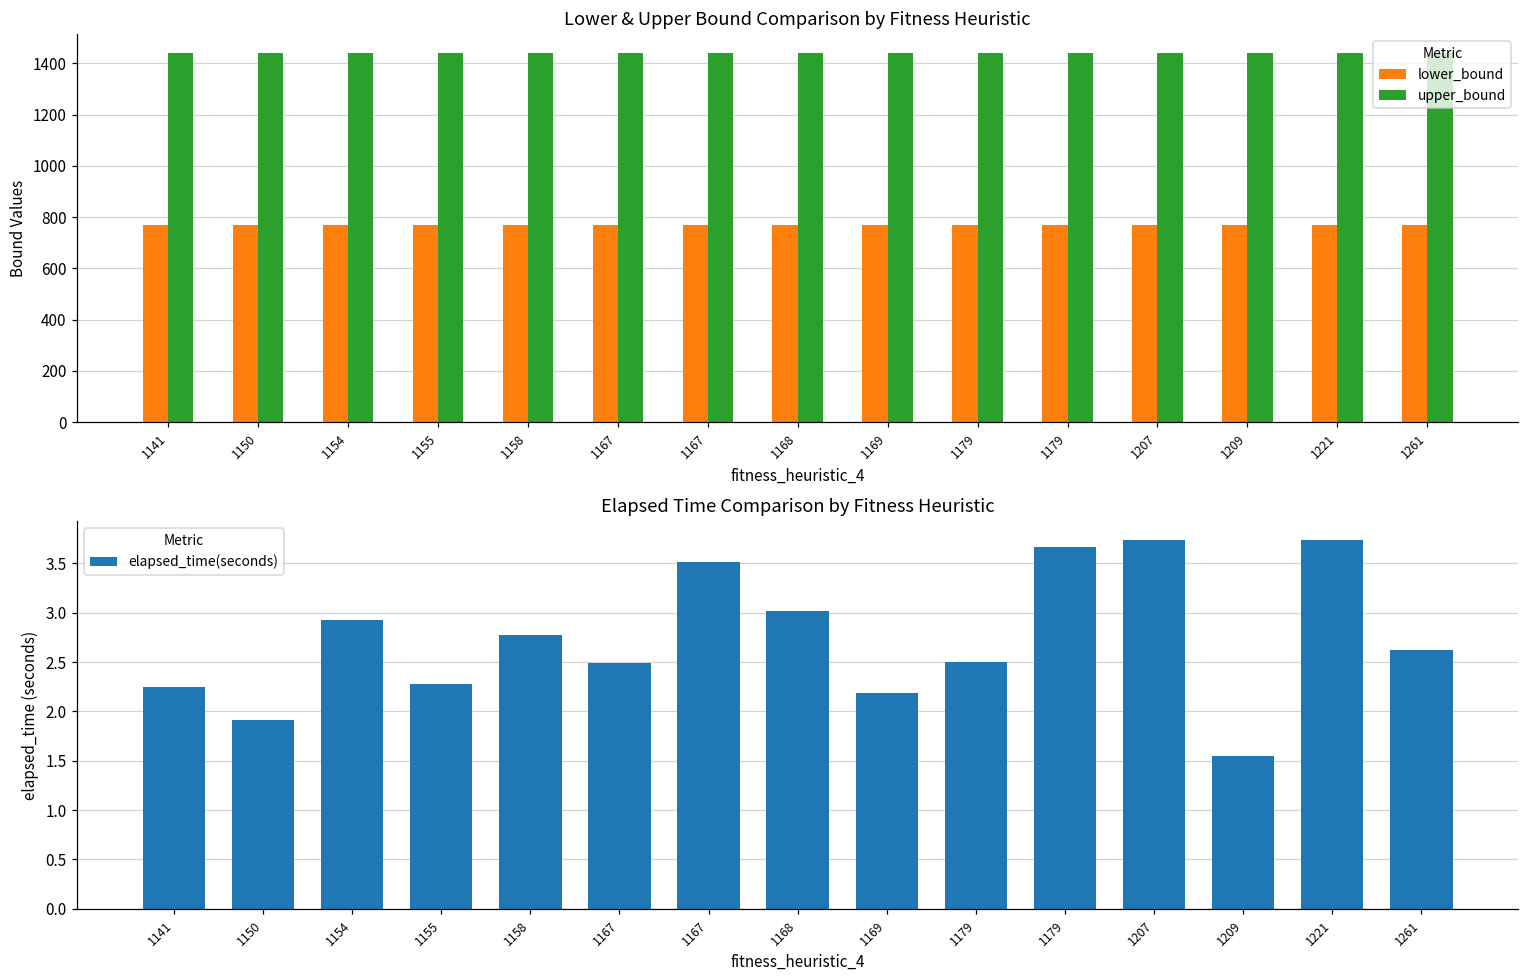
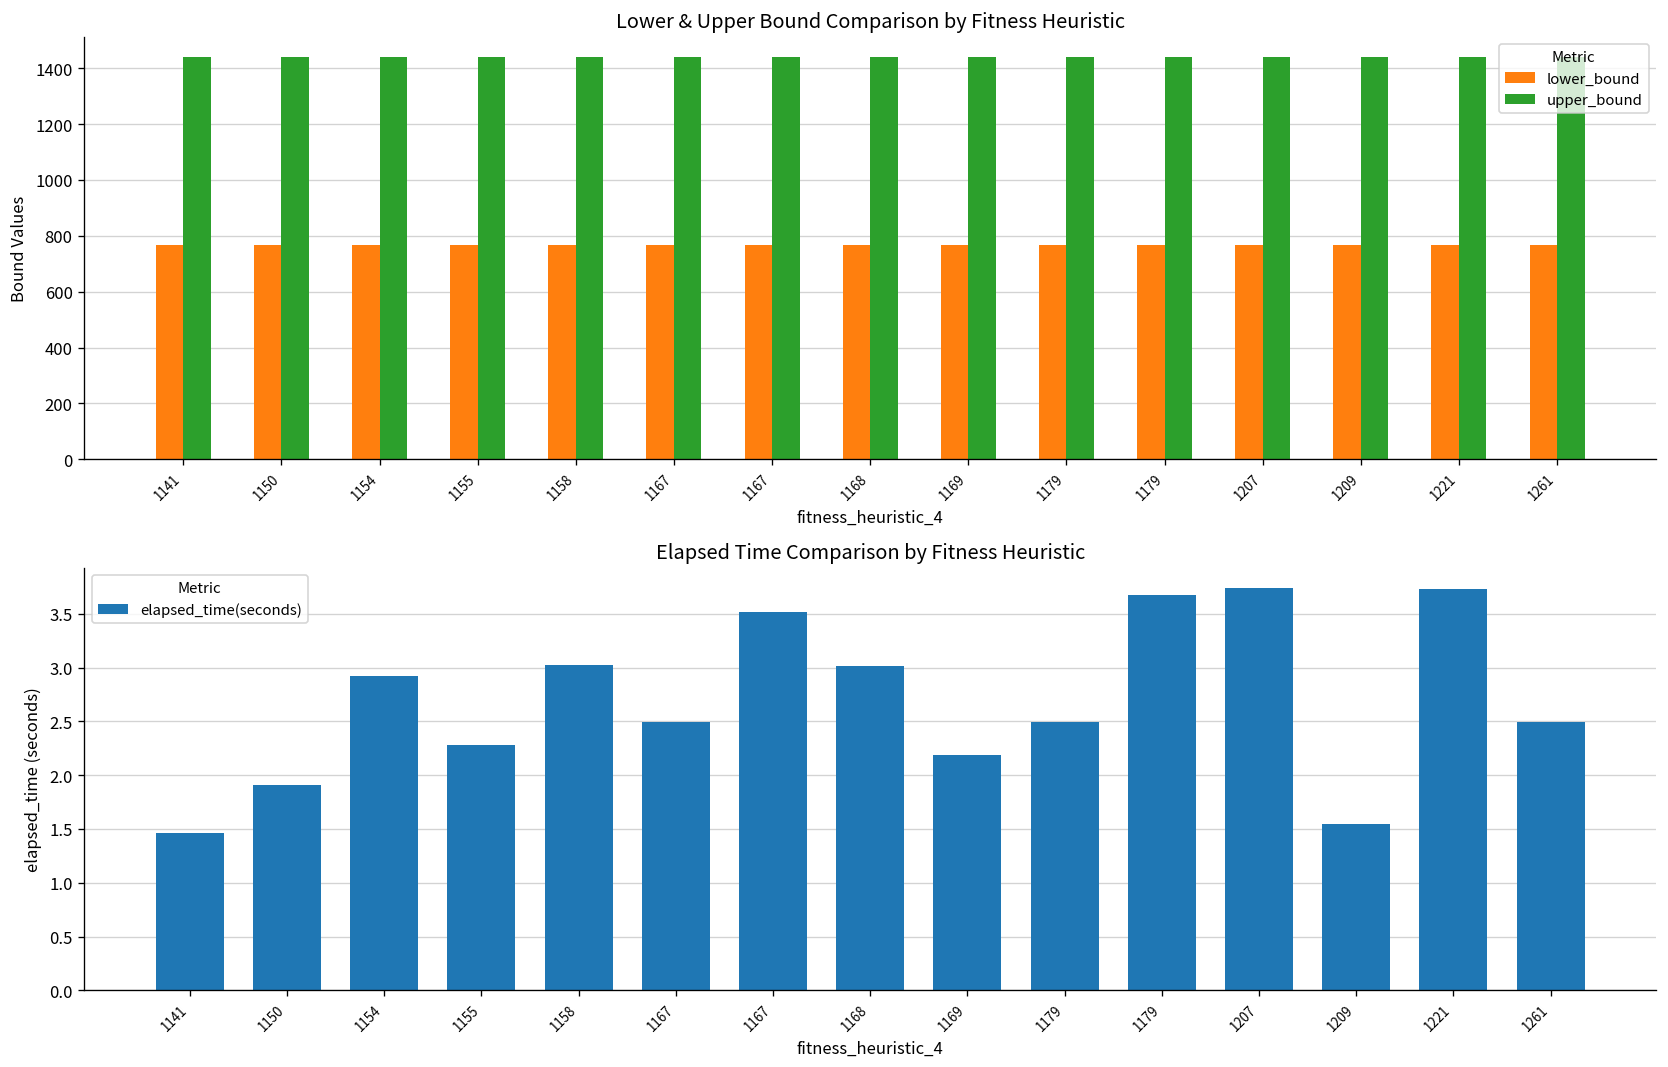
Elapsed Time Comparison by Fitness Heuristic, 1141: 2.3 -> 1.5
Elapsed Time Comparison by Fitness Heuristic, 1158: 2.8 -> 3.0
Elapsed Time Comparison by Fitness Heuristic, 1261: 2.6 -> 2.5
